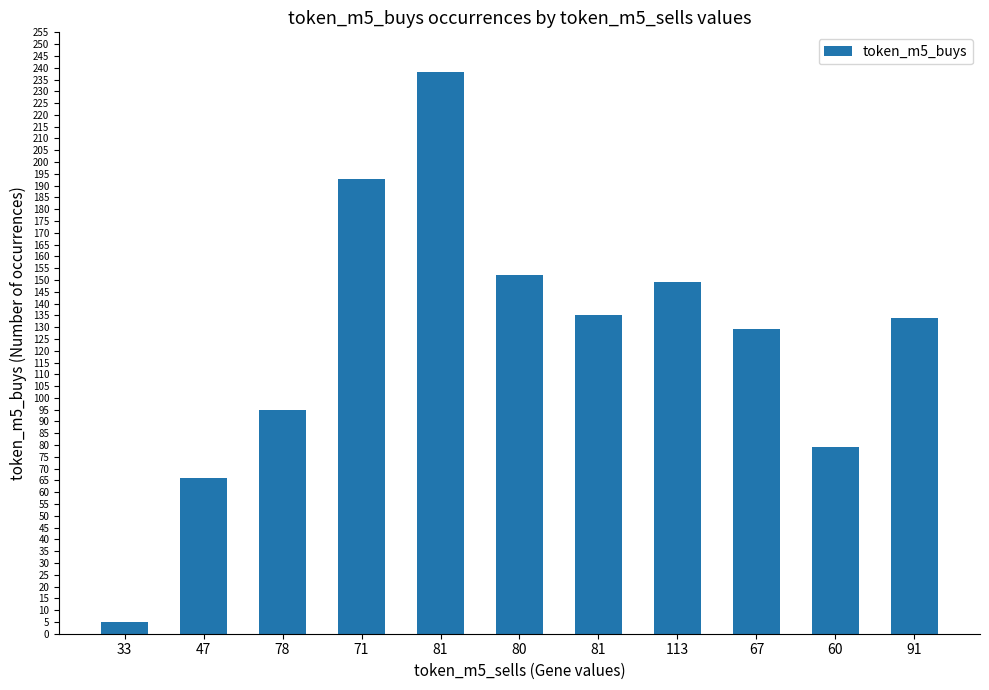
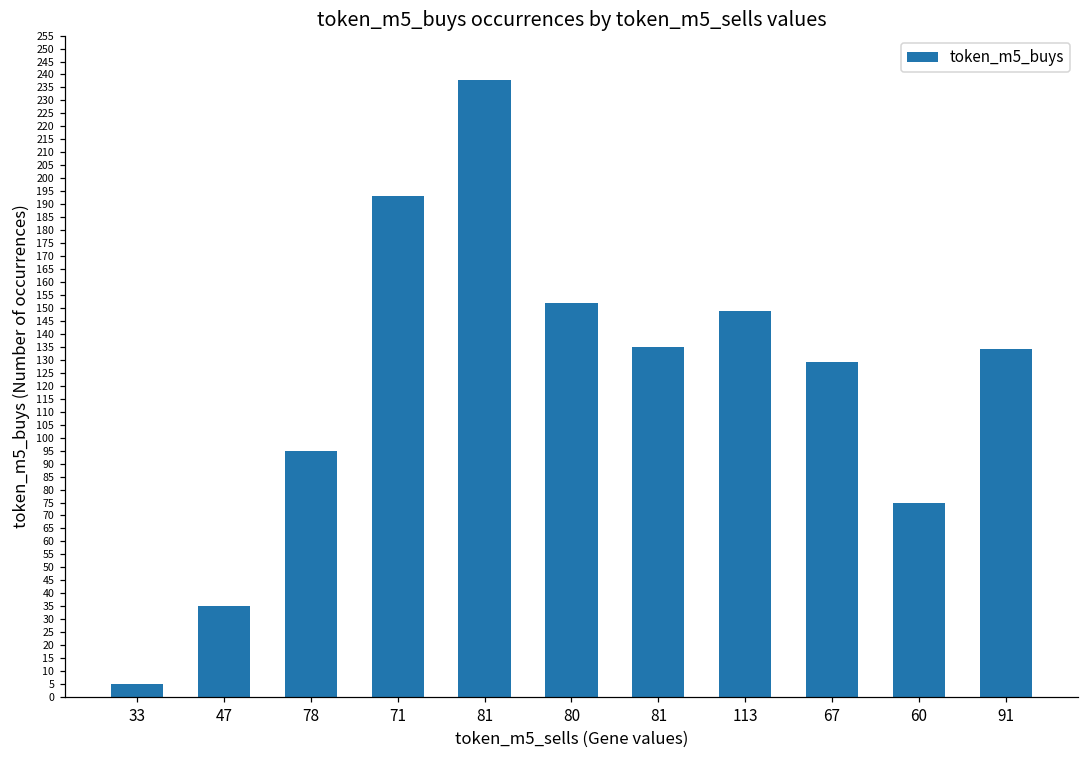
47: 66 -> 35
60: 79 -> 75
